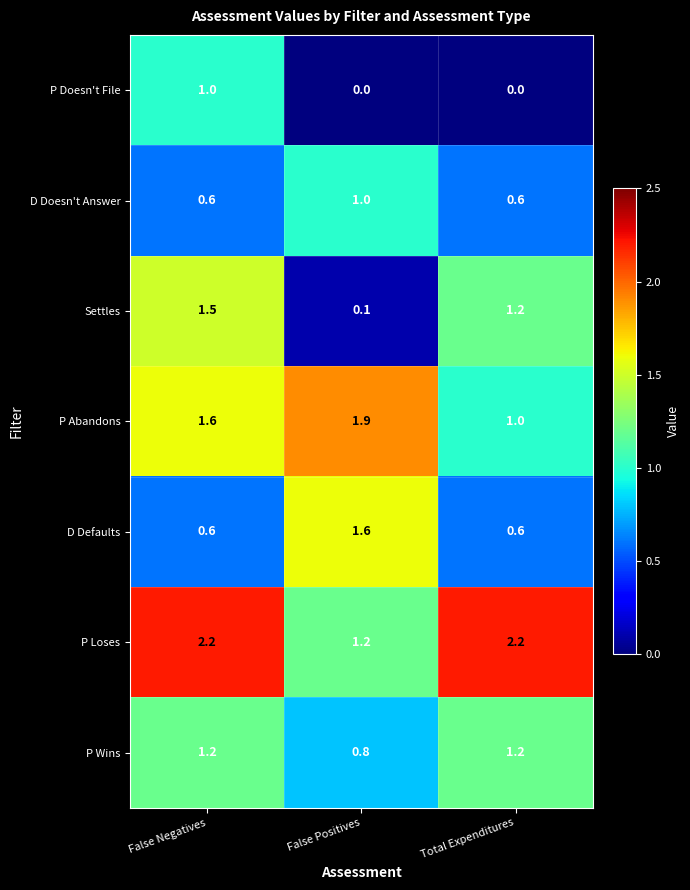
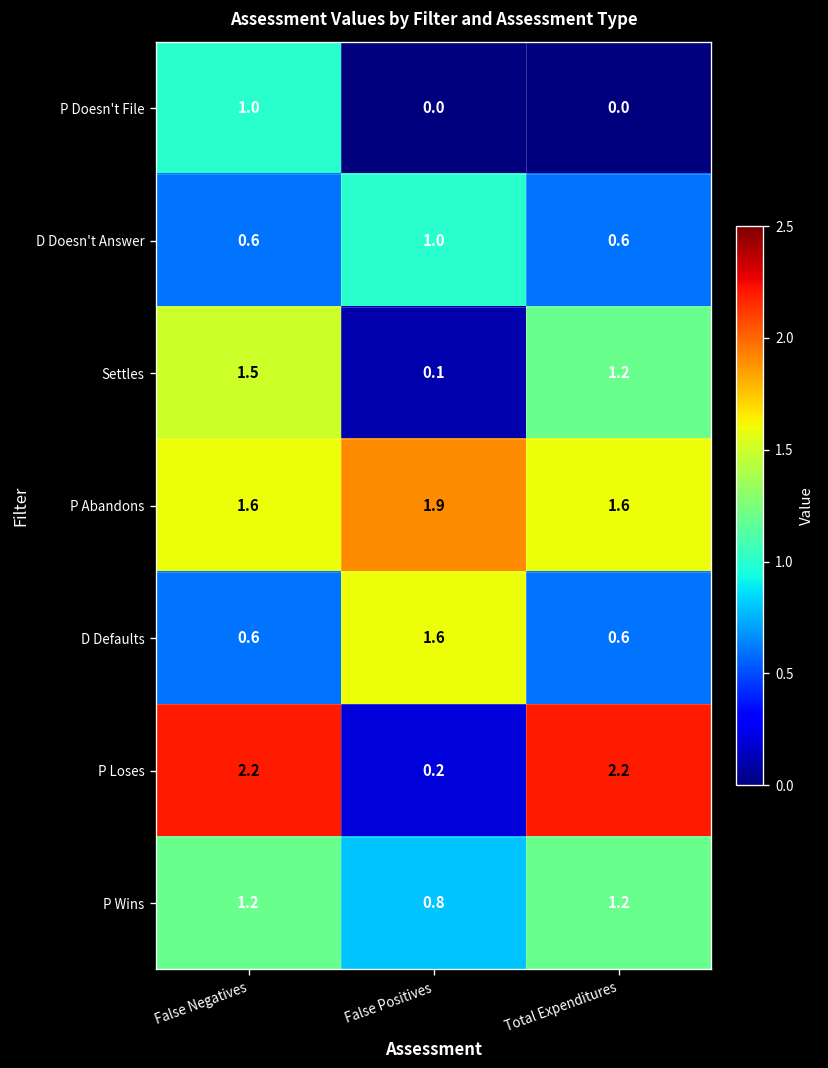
P Abandons, Total Expenditures: 1.0 -> 1.6
P Loses, False Positives: 1.2 -> 0.2
